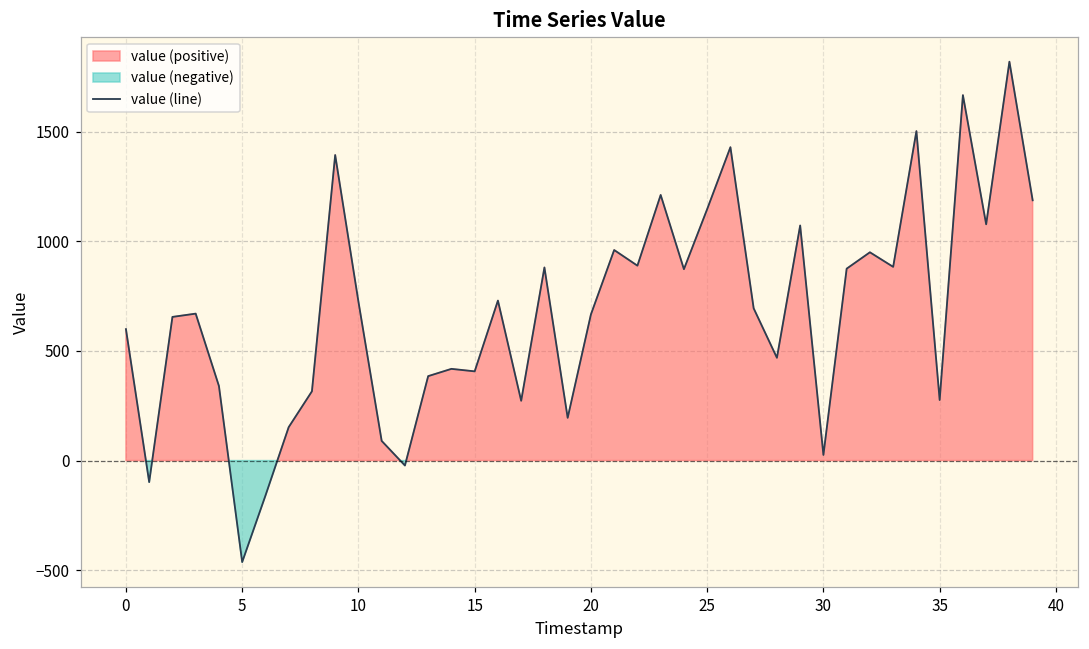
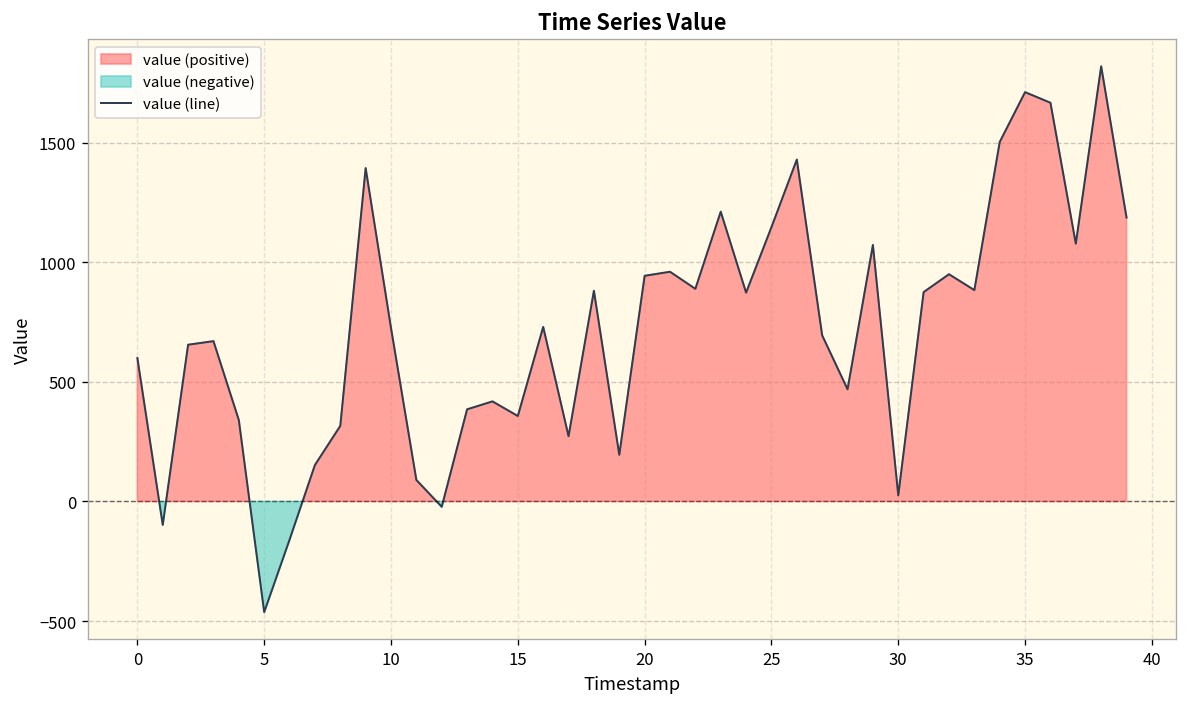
15: 410 -> 360
20: 670 -> 940
35: 280 -> 1710
